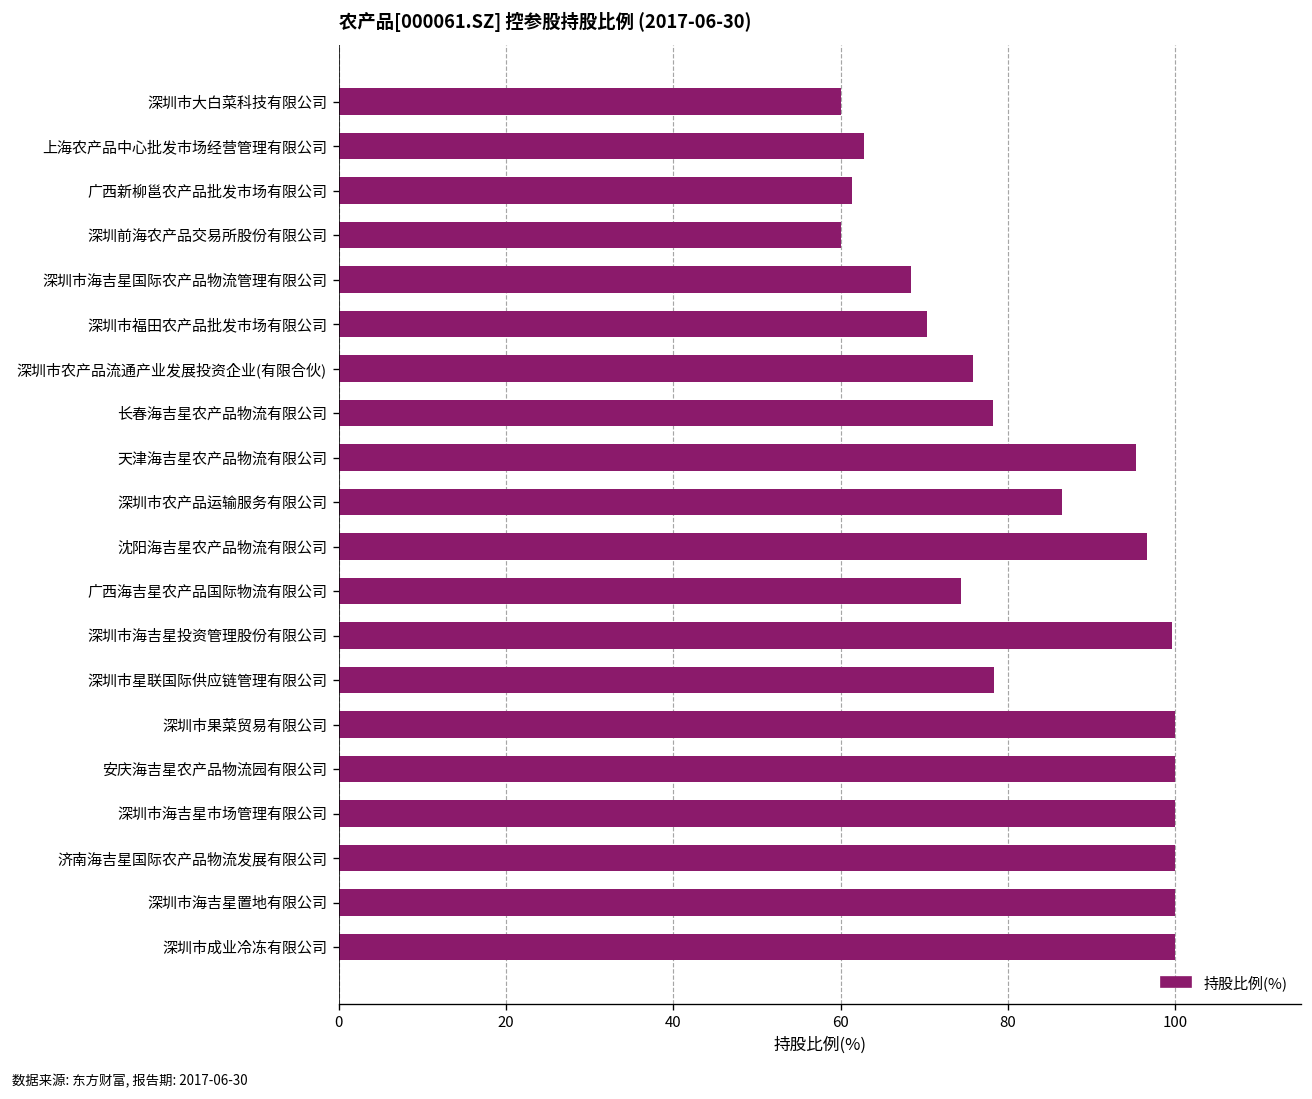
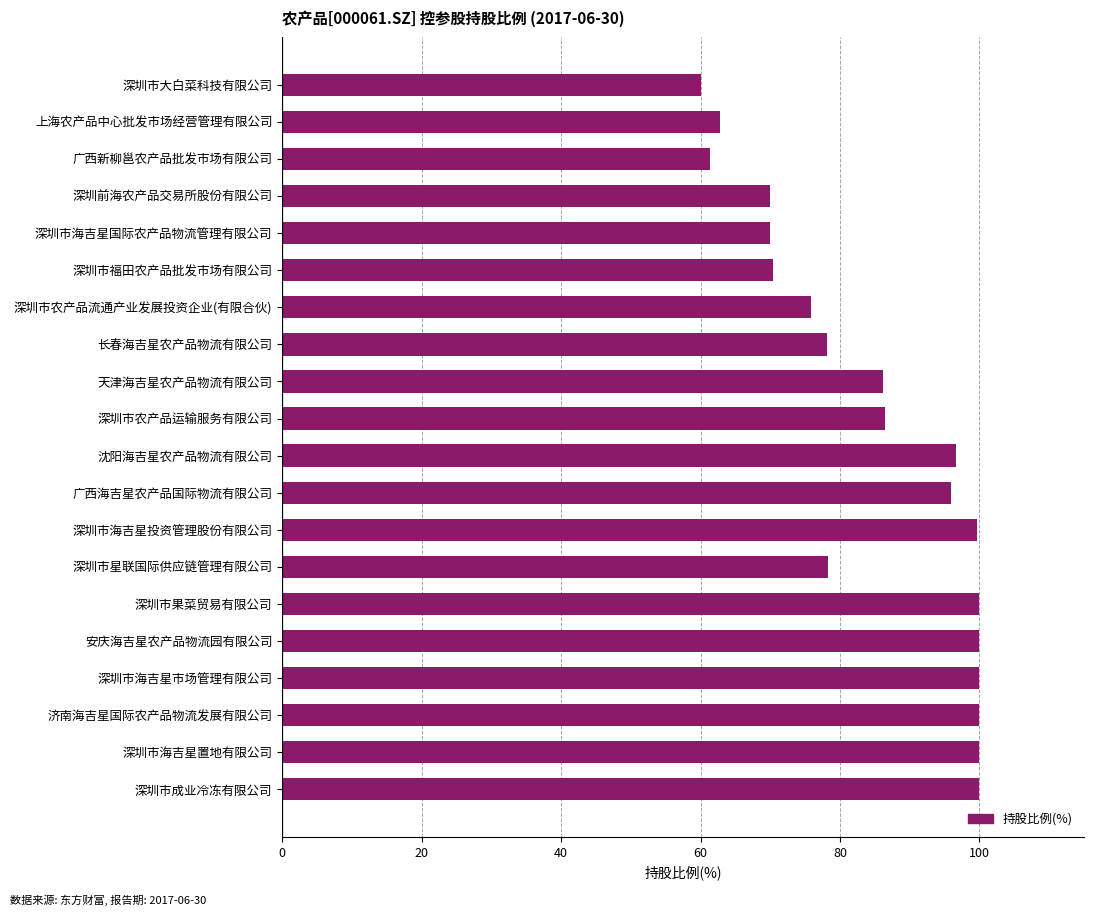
深圳前海农产品交易所股份有限公司: 60 -> 70
深圳市海吉星国际农产品物流管理有限公司: 68 -> 70
天津海吉星农产品物流有限公司: 95 -> 86
广西海吉星农产品国际物流有限公司: 74 -> 96
